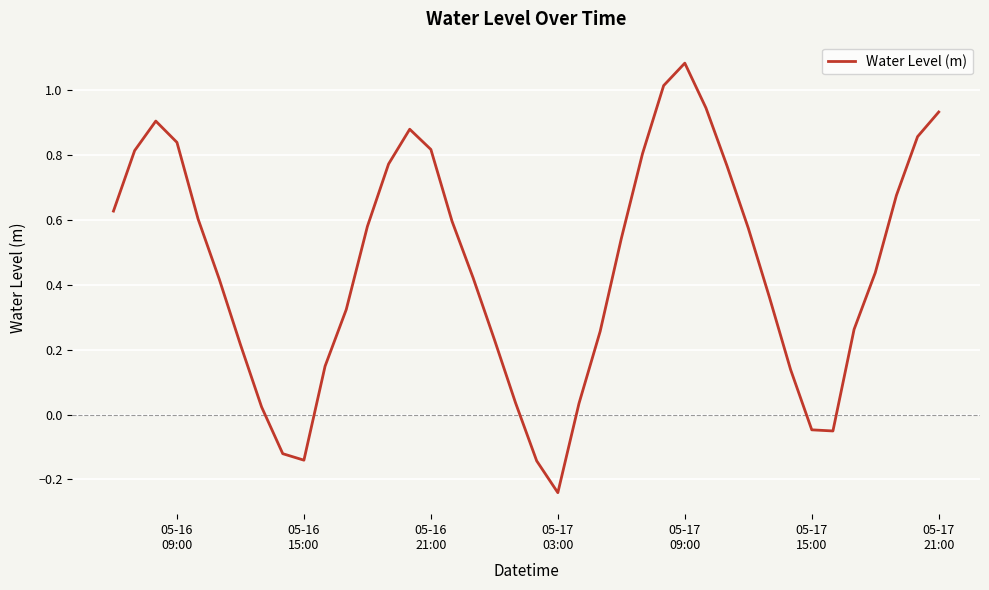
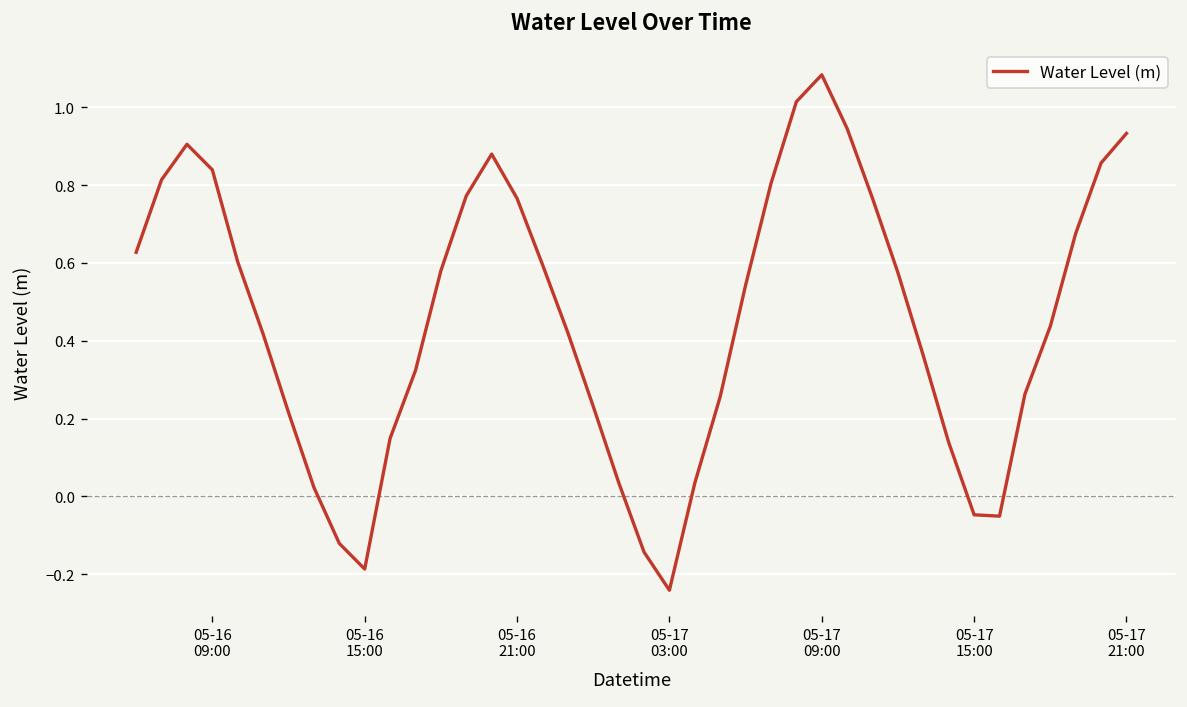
05-16 15:00: -0.14 -> -0.19
05-16 21:00: 0.82 -> 0.77
